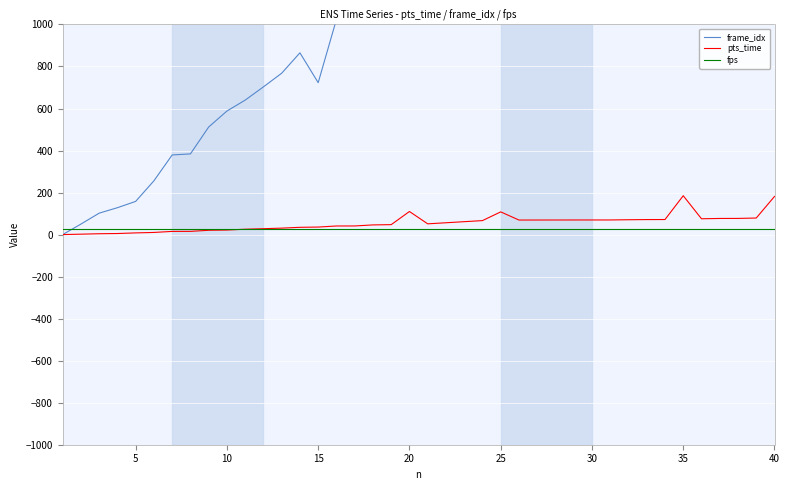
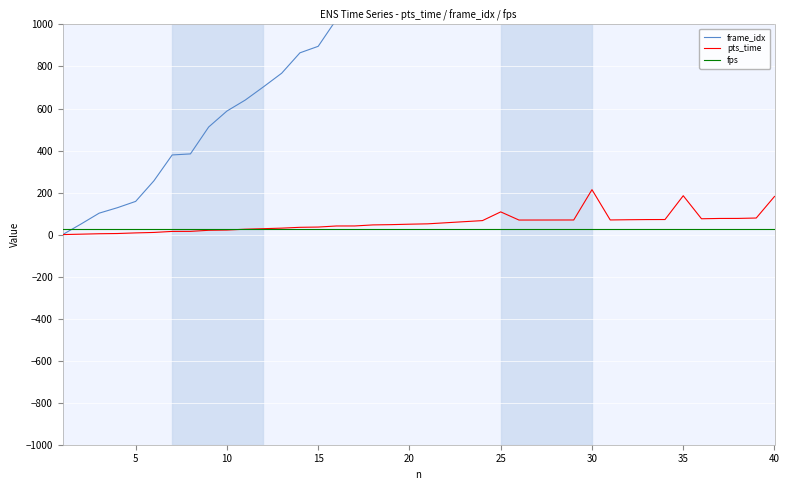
frame_idx, 15: 720 -> 900
pts_time, 20: 110 -> 50
pts_time, 30: 70 -> 210
